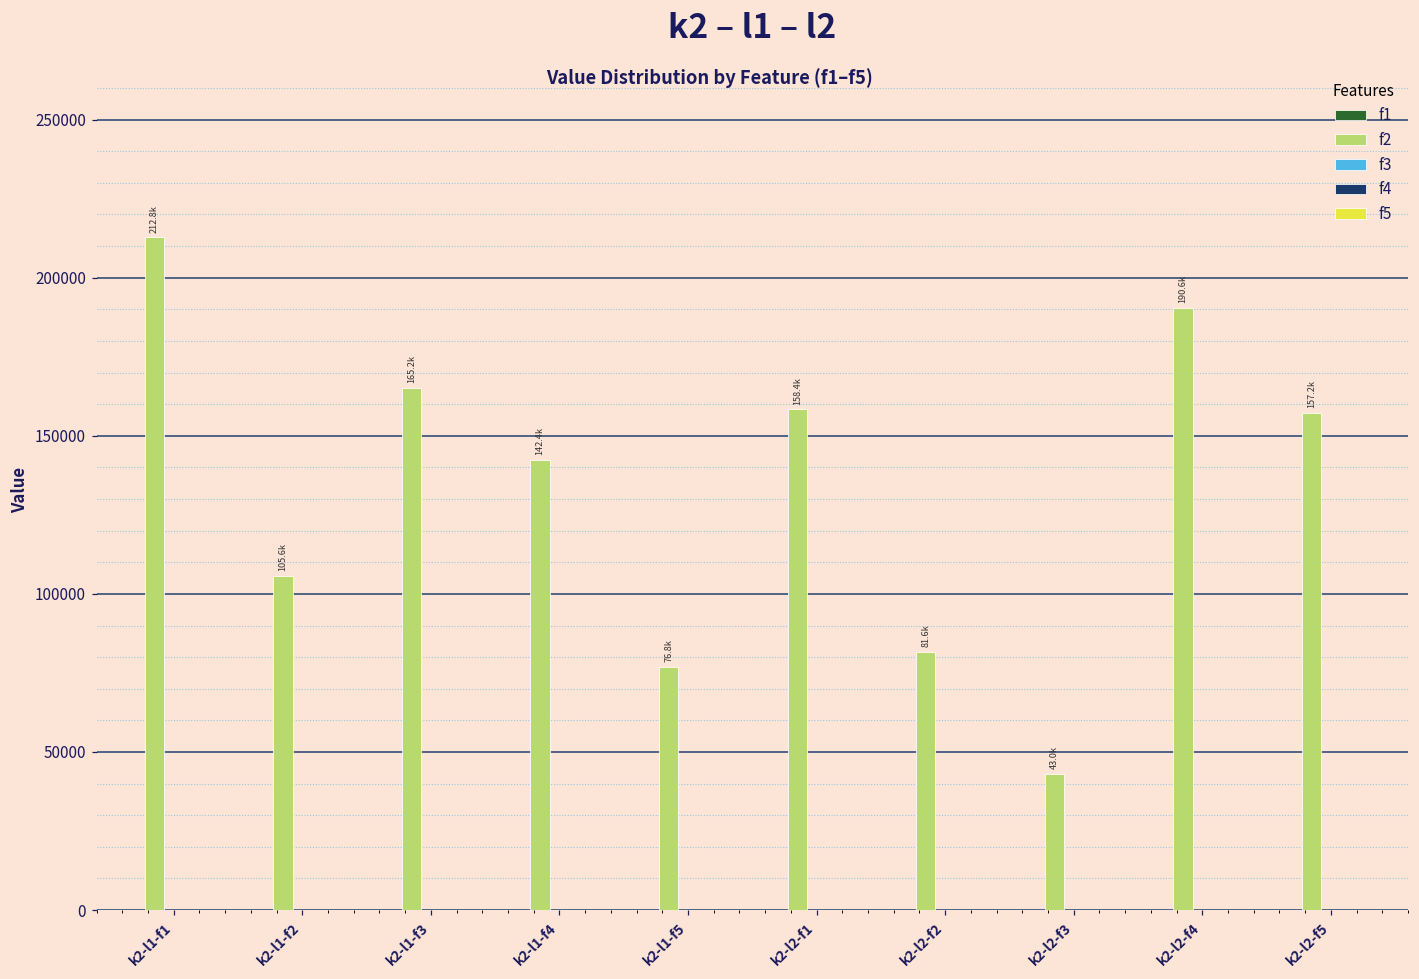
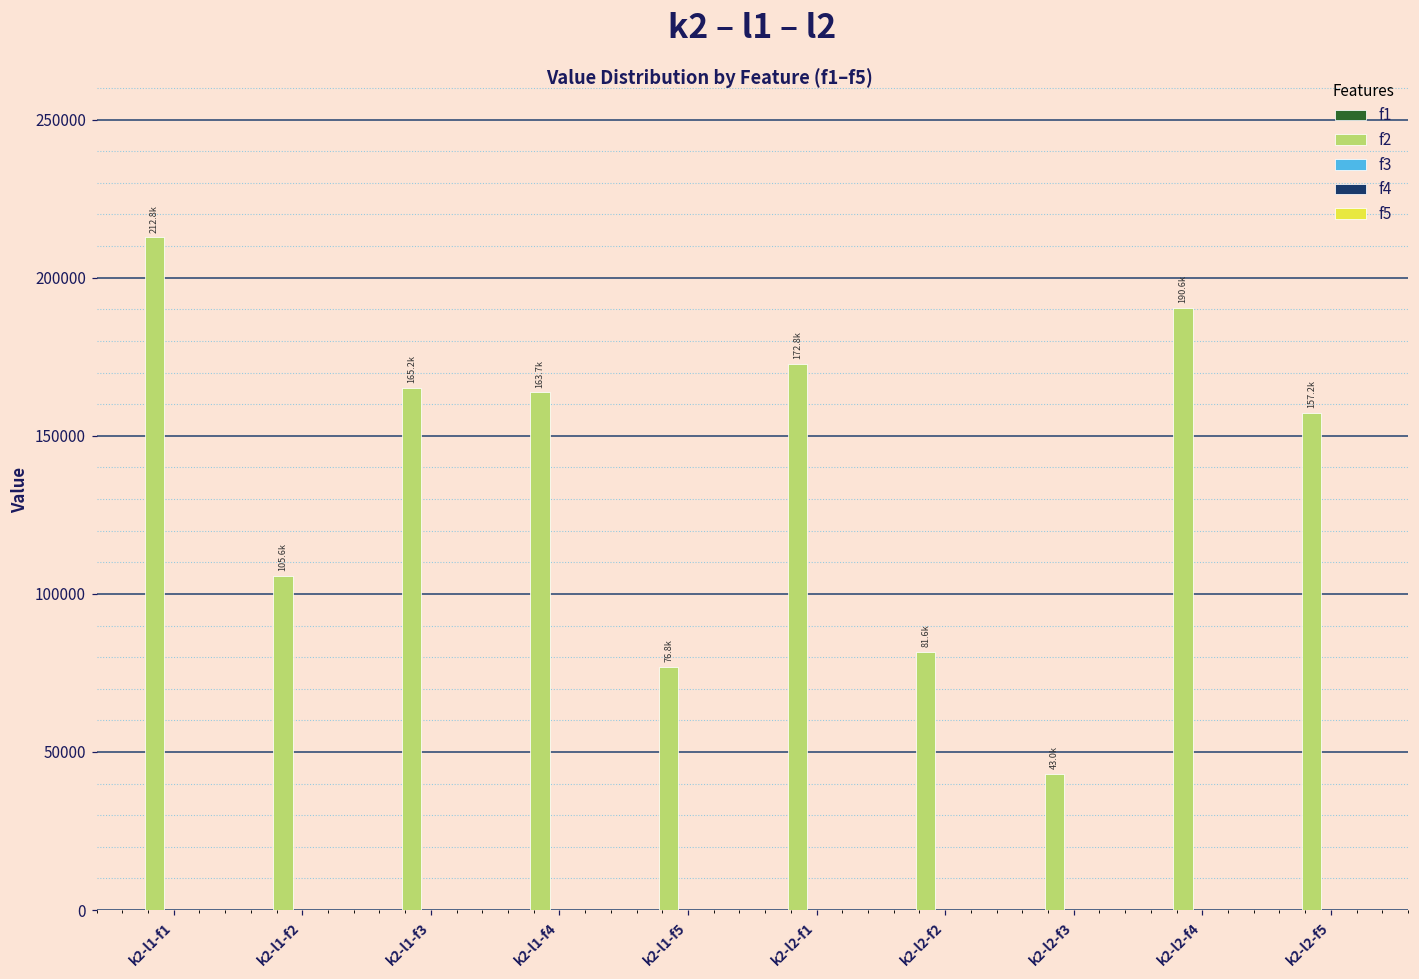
f2, k2-l1-f4: 142.4k -> 163.7k
f2, k2-l2-f1: 158.4k -> 172.8k
